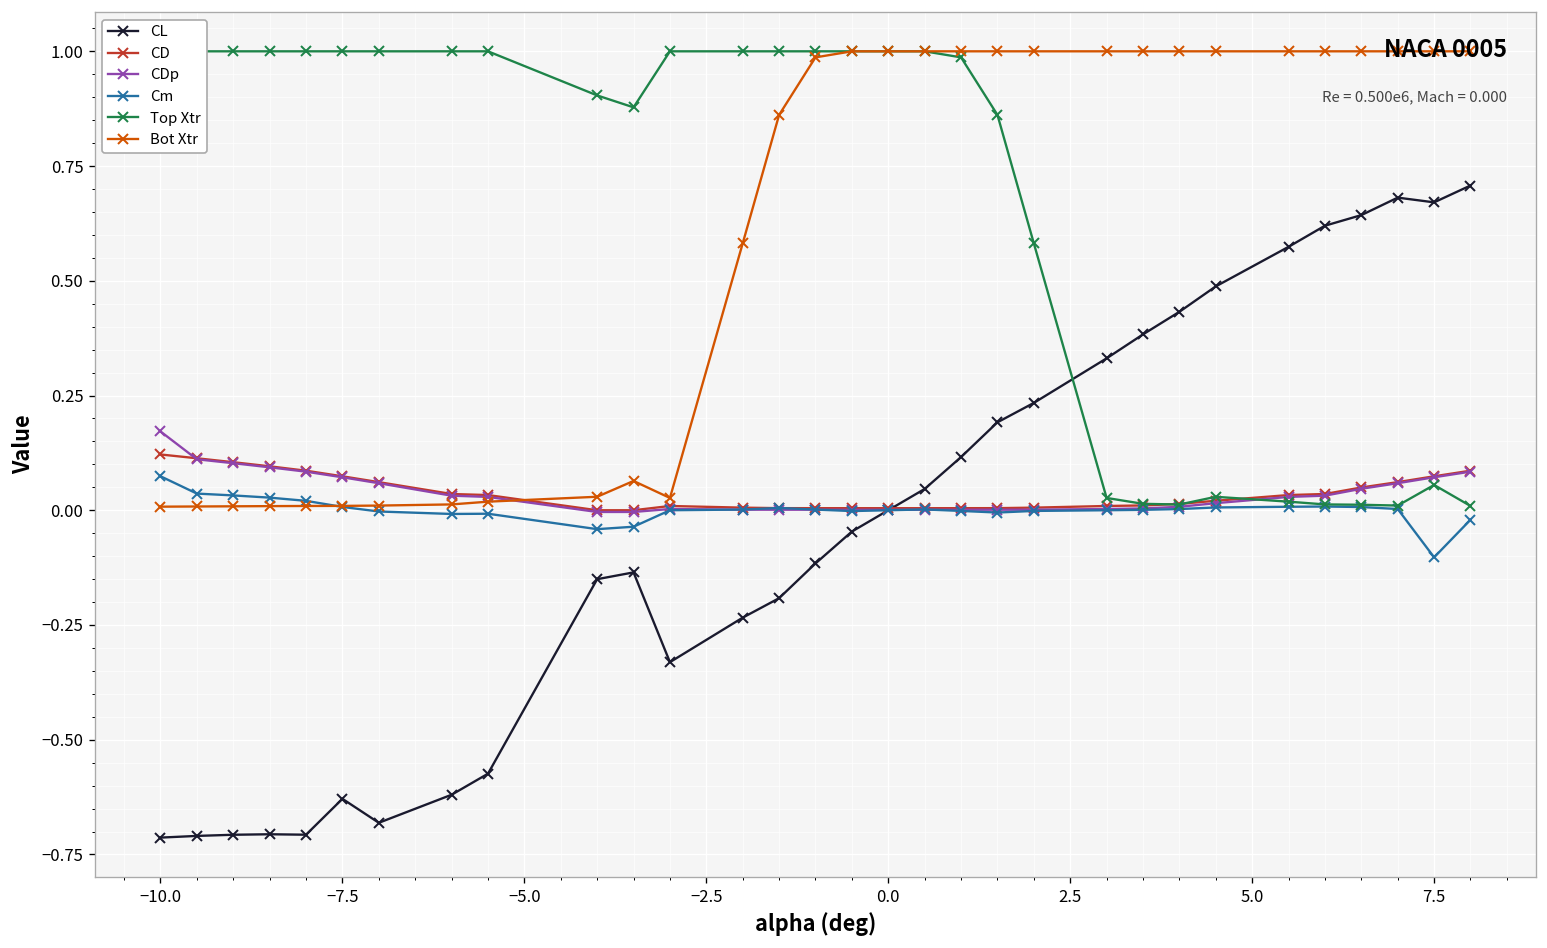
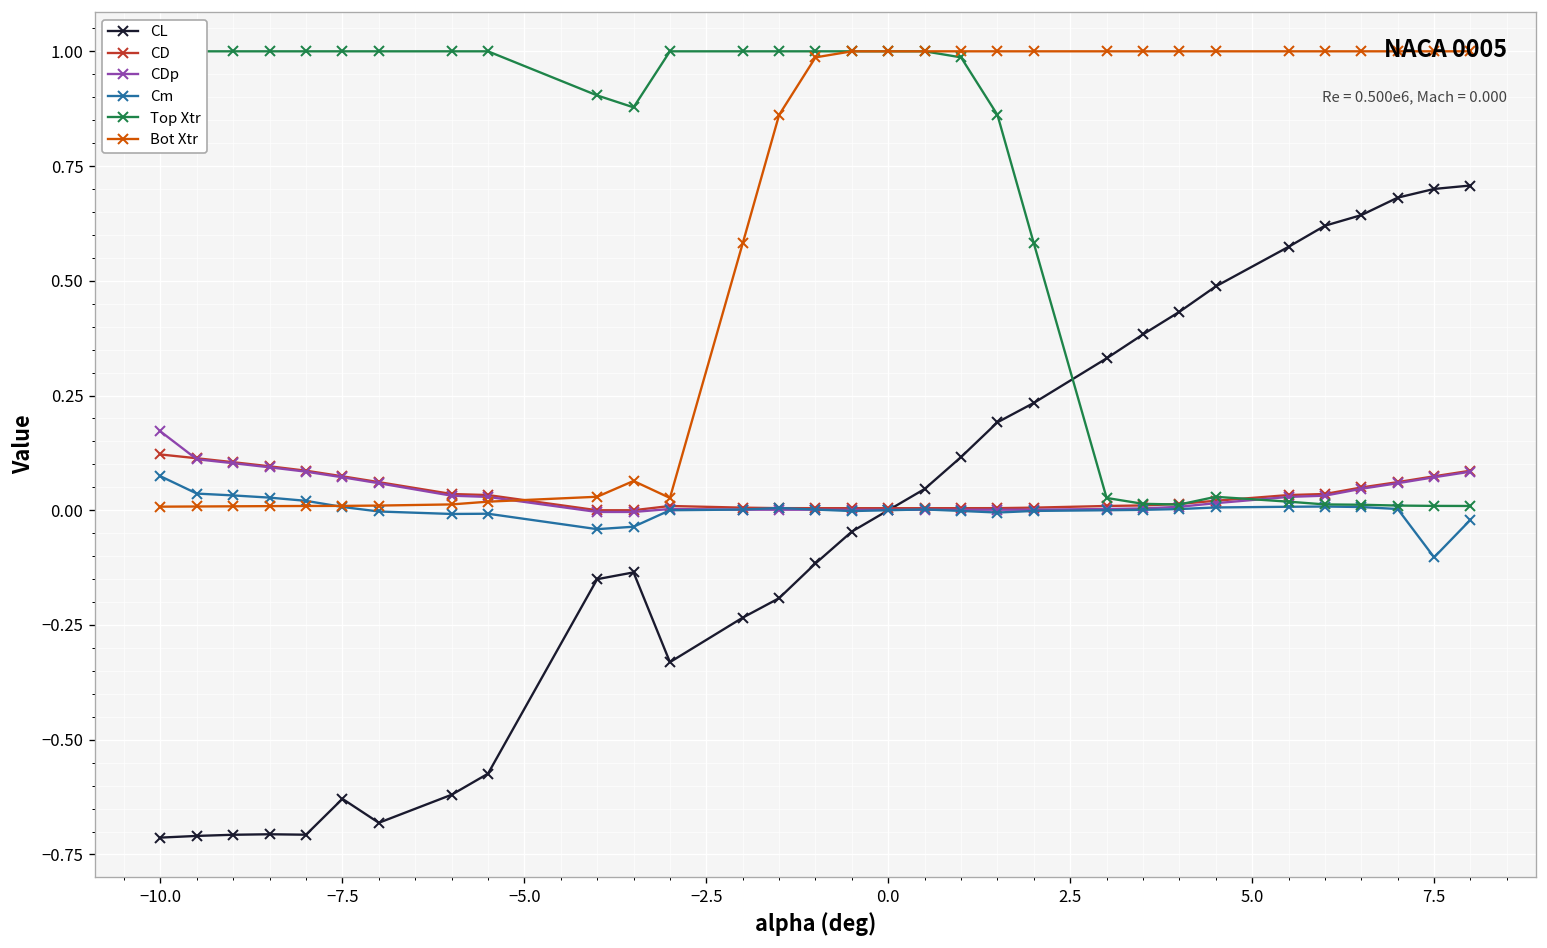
CL, 7.5: 0.67 -> 0.70
Top Xtr, 7.5: 0.06 -> 0.01
